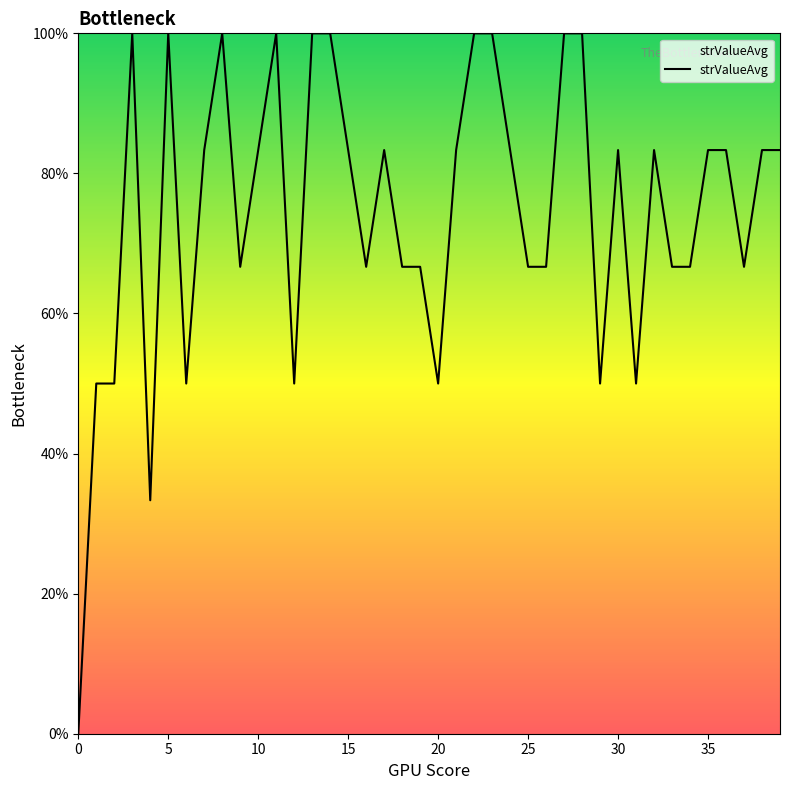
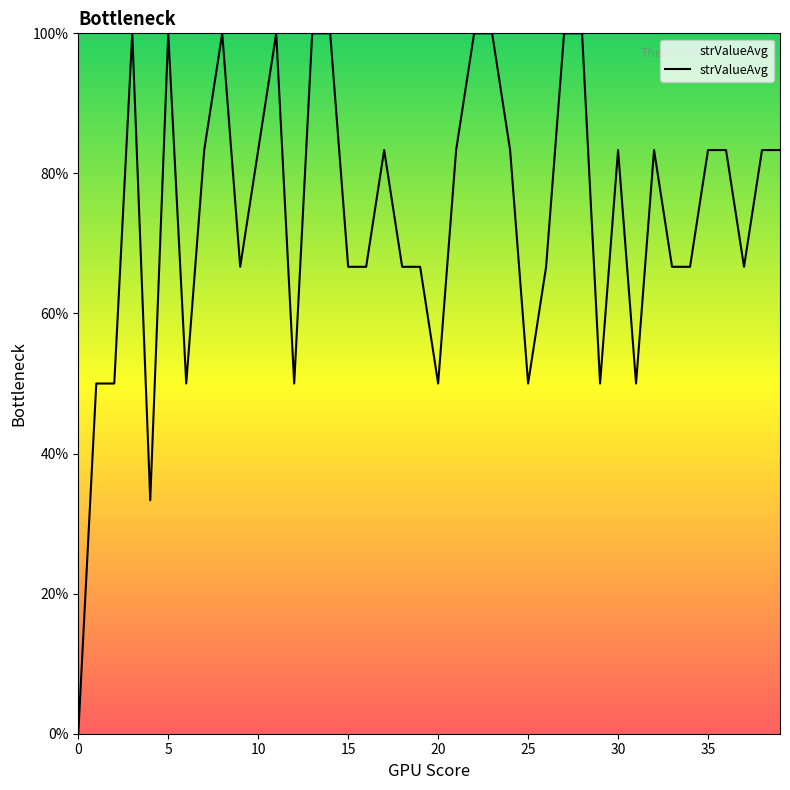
15: 83% -> 67%
25: 67% -> 50%
